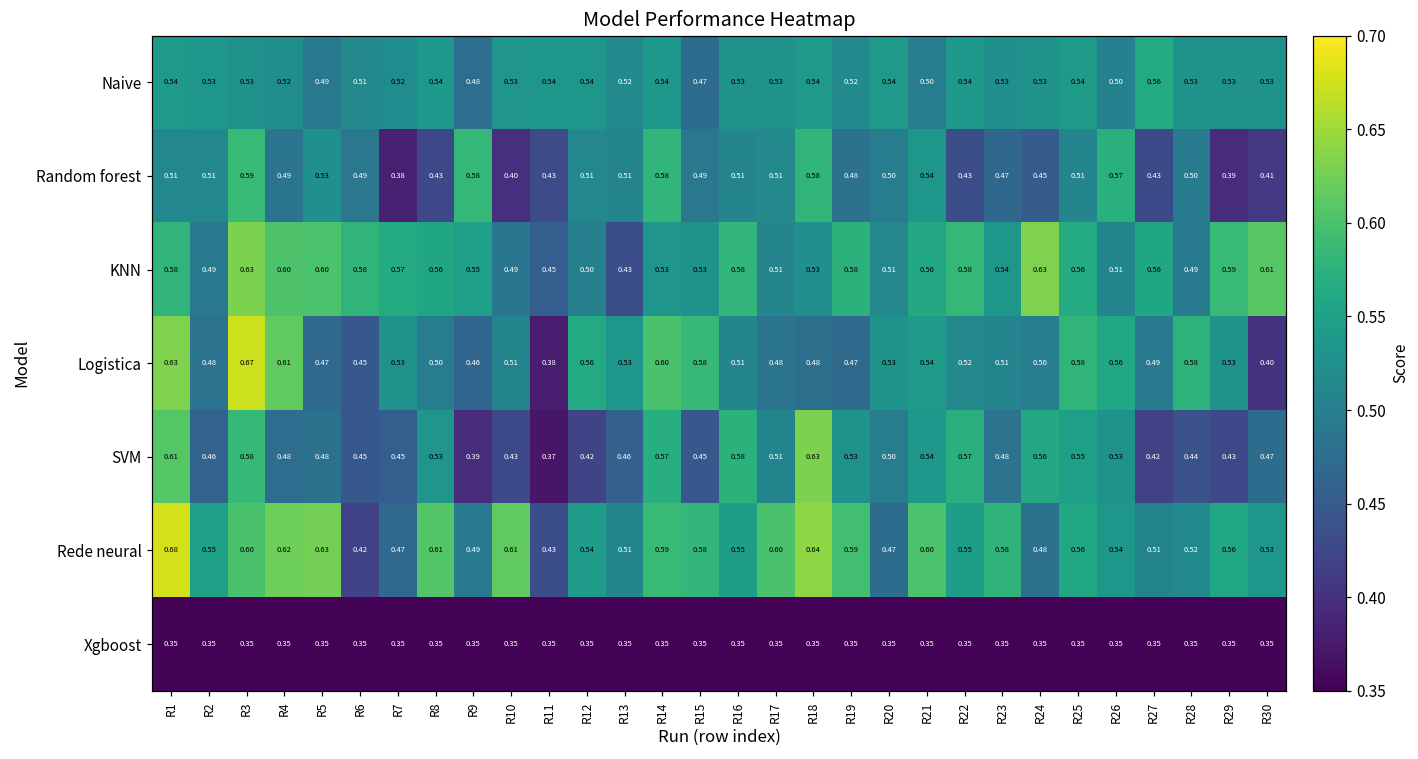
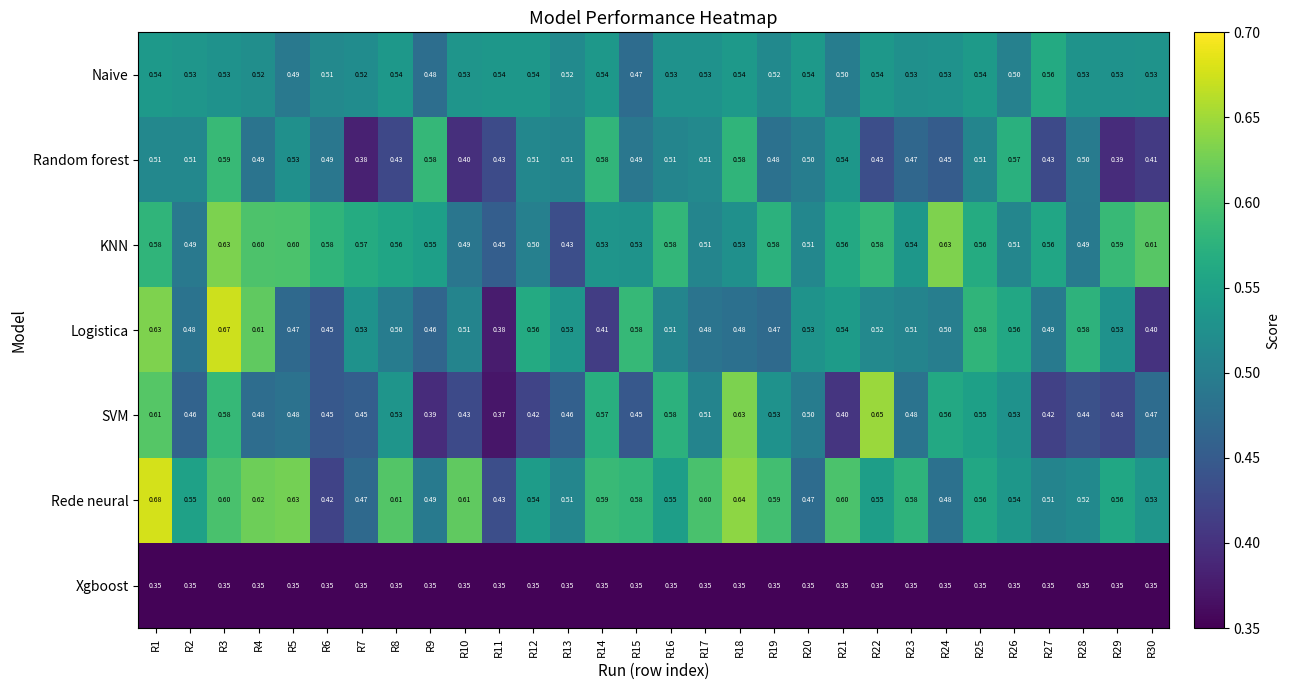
Logistica, R14: 0.60 -> 0.41
SVM, R21: 0.54 -> 0.40
SVM, R22: 0.57 -> 0.65
